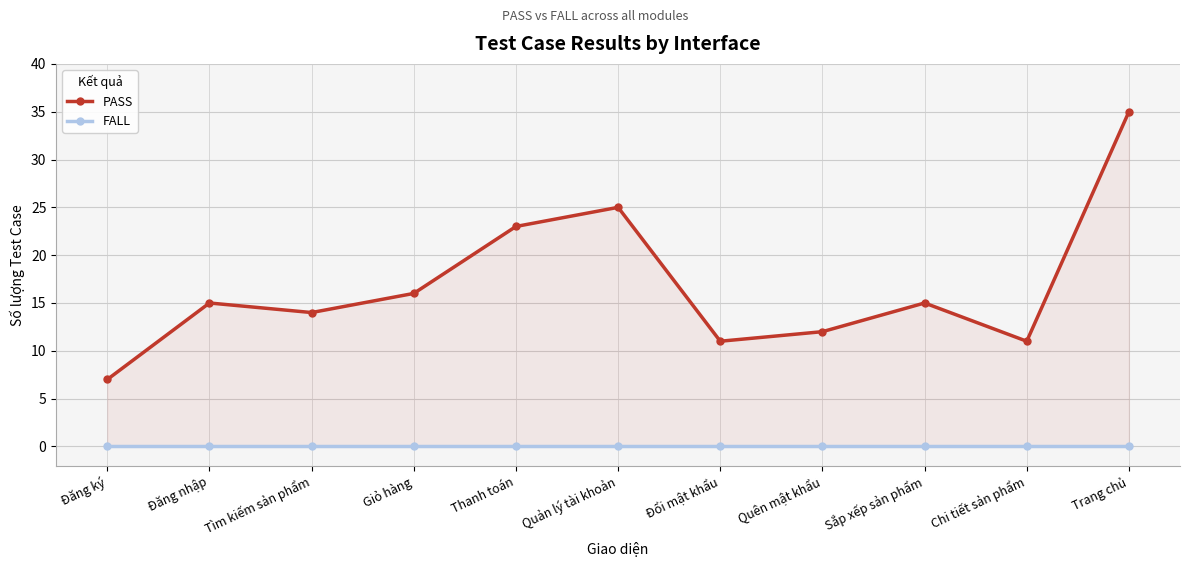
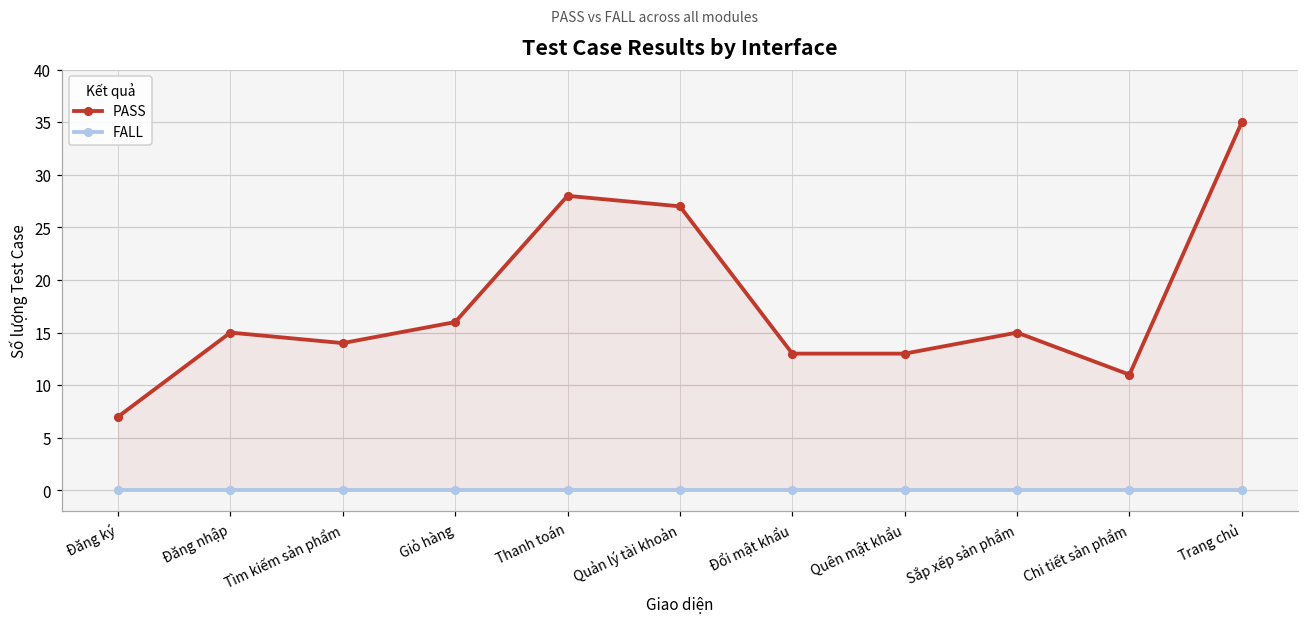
PASS, Thanh toán: 23 -> 28
PASS, Quản lý tài khoản: 25 -> 27
PASS, Đổi mật khẩu: 11 -> 13
PASS, Quên mật khẩu: 12 -> 13
